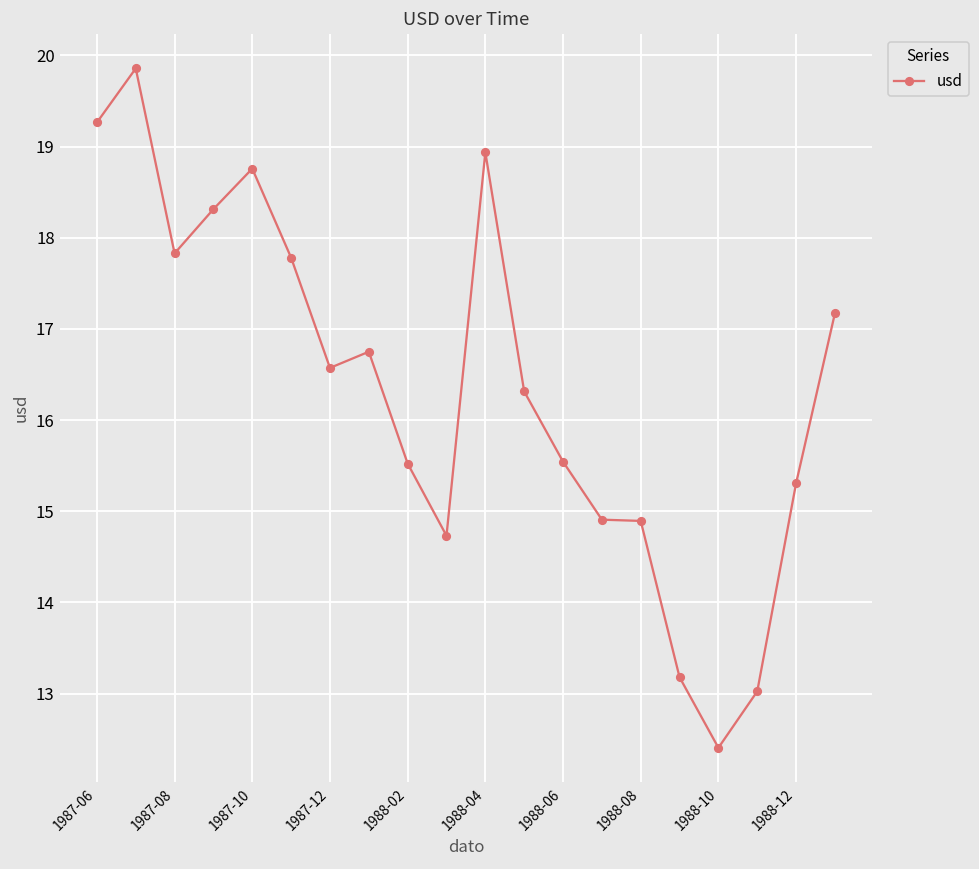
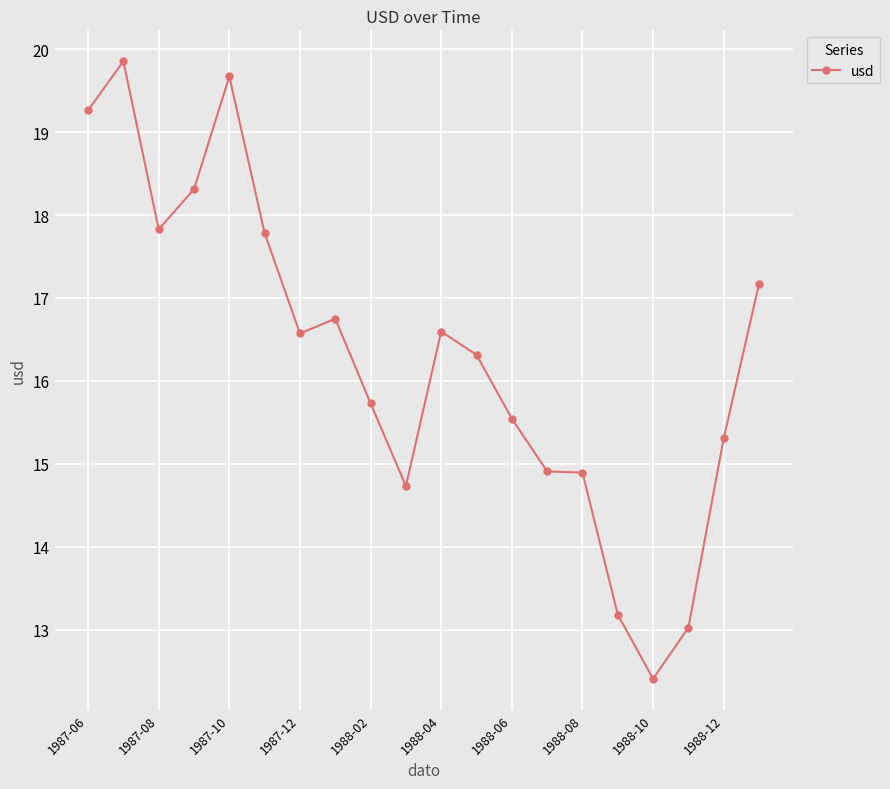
1987-10: 18.8 -> 19.7
1988-02: 15.5 -> 15.7
1988-04: 18.9 -> 16.6
